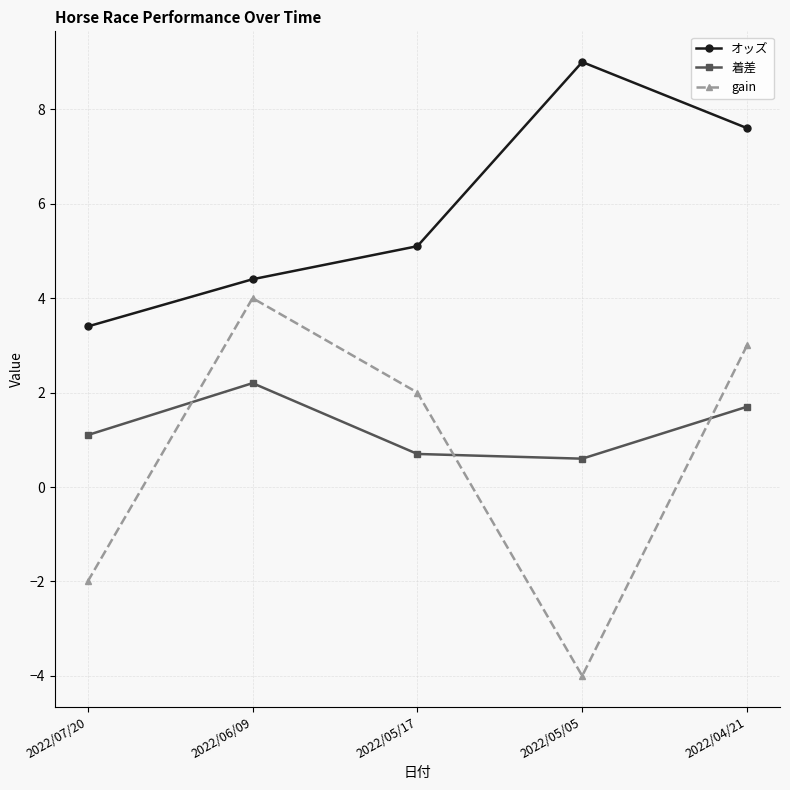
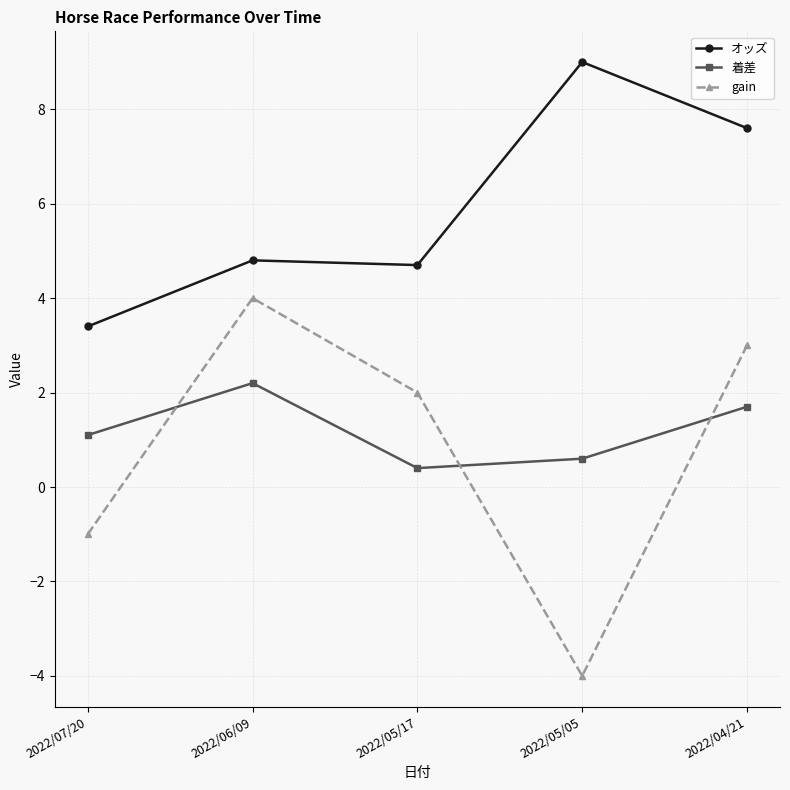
gain, 2022/07/20: -2 -> -1
オッズ, 2022/06/09: 4.4 -> 4.8
オッズ, 2022/05/17: 5.1 -> 4.7
着差, 2022/05/17: 0.7 -> 0.4
